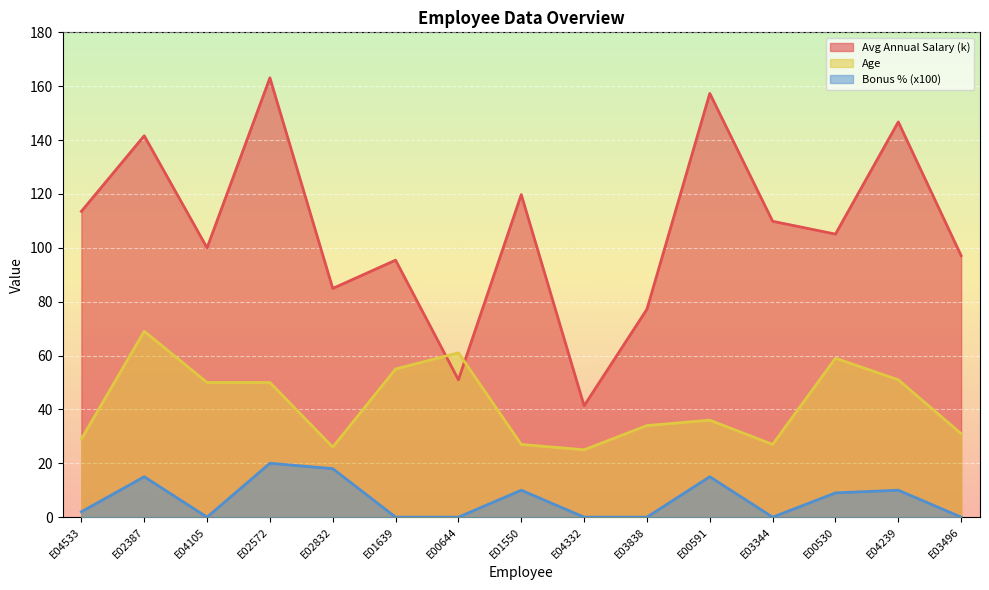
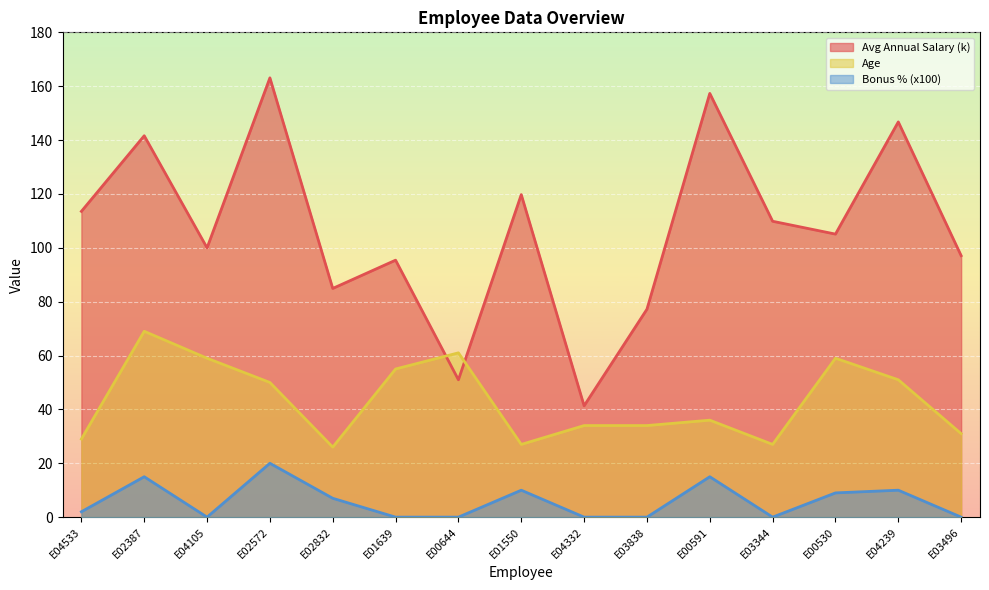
Age, E04105: 50 -> 59
Bonus % (x100), E02832: 18 -> 7
Age, E04332: 25 -> 34
